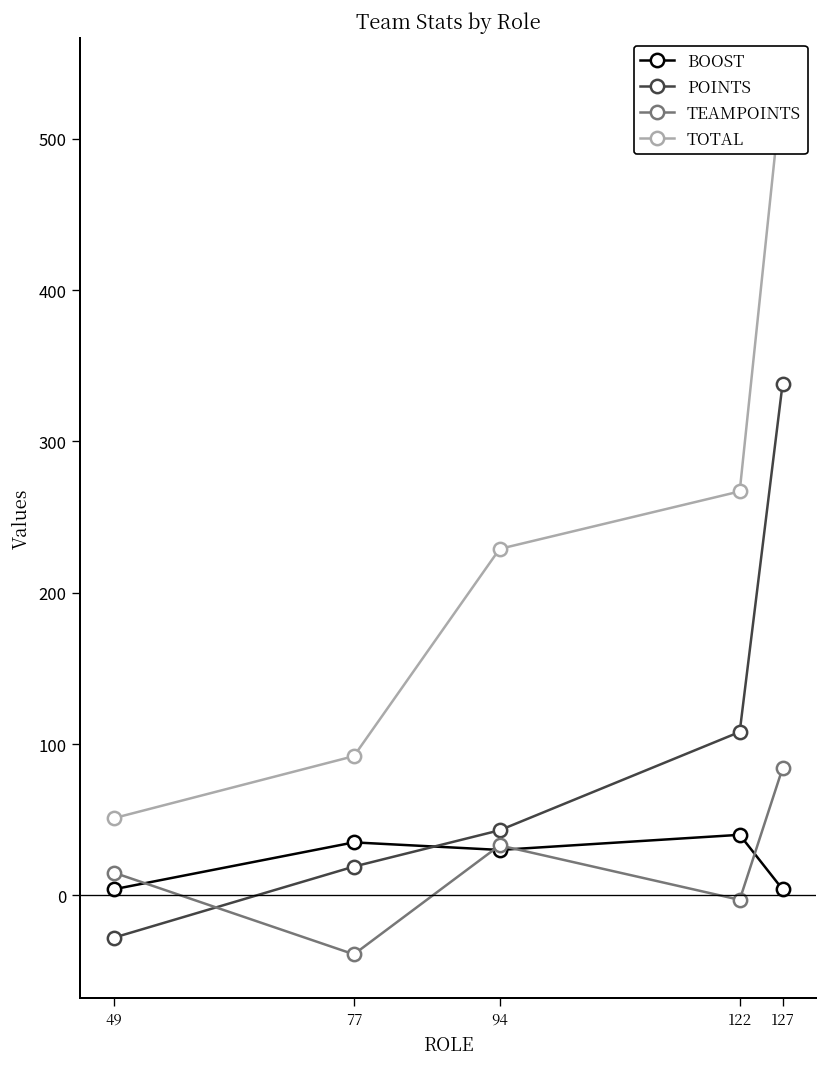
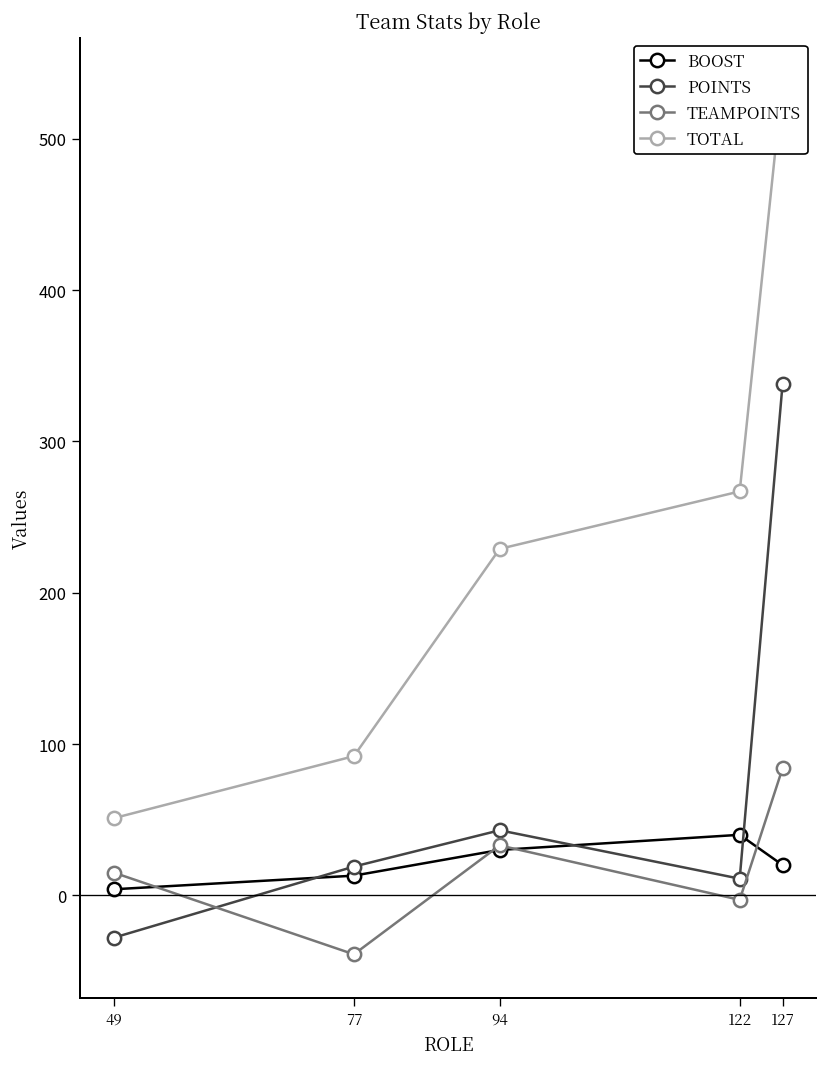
BOOST, 77: 35 -> 13
POINTS, 122: 108 -> 11
BOOST, 127: 4 -> 20
